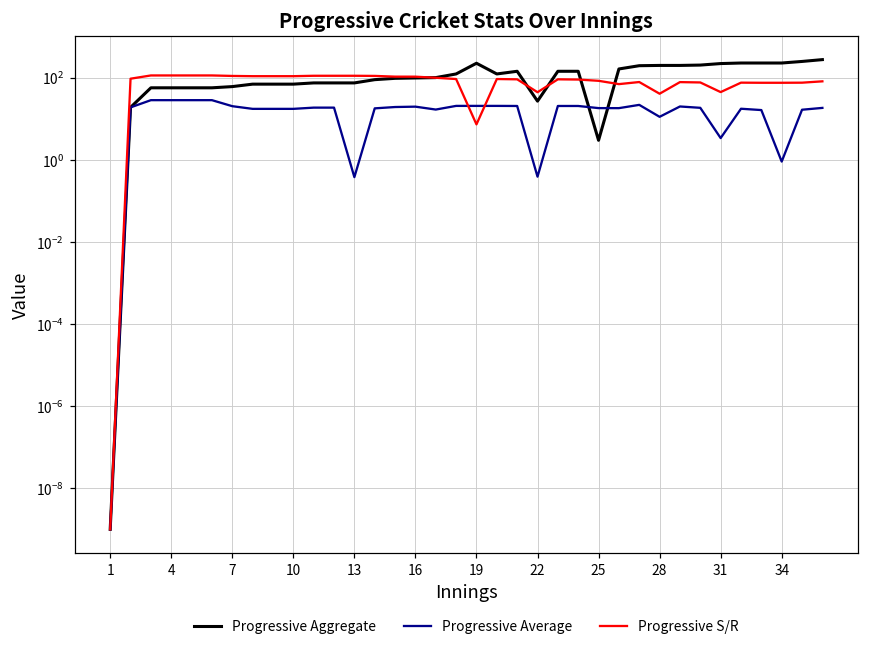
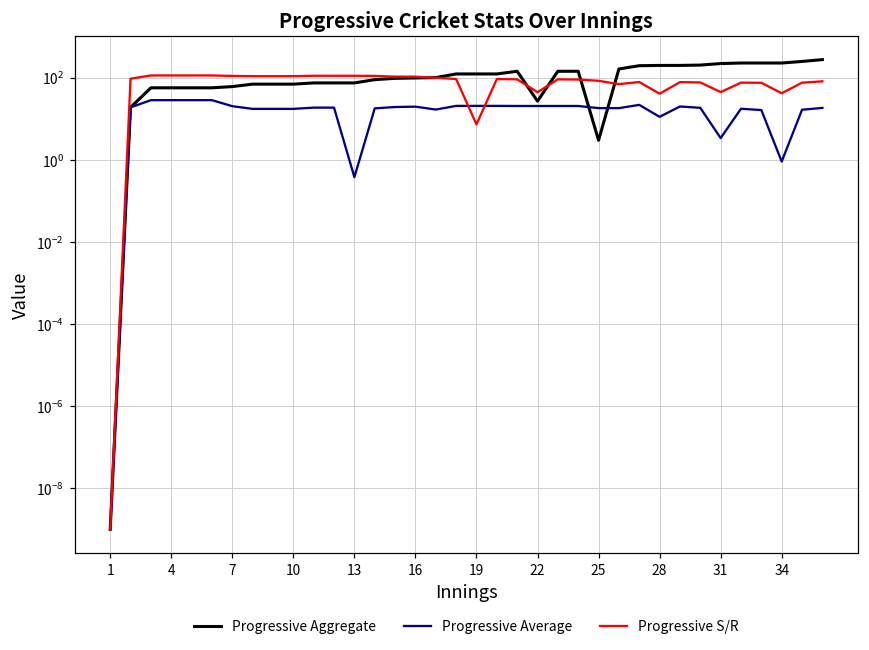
Progressive Aggregate, 19: 200 -> 120
Progressive Average, 22: 0.4 -> 20
Progressive S/R, 34: 80 -> 40
